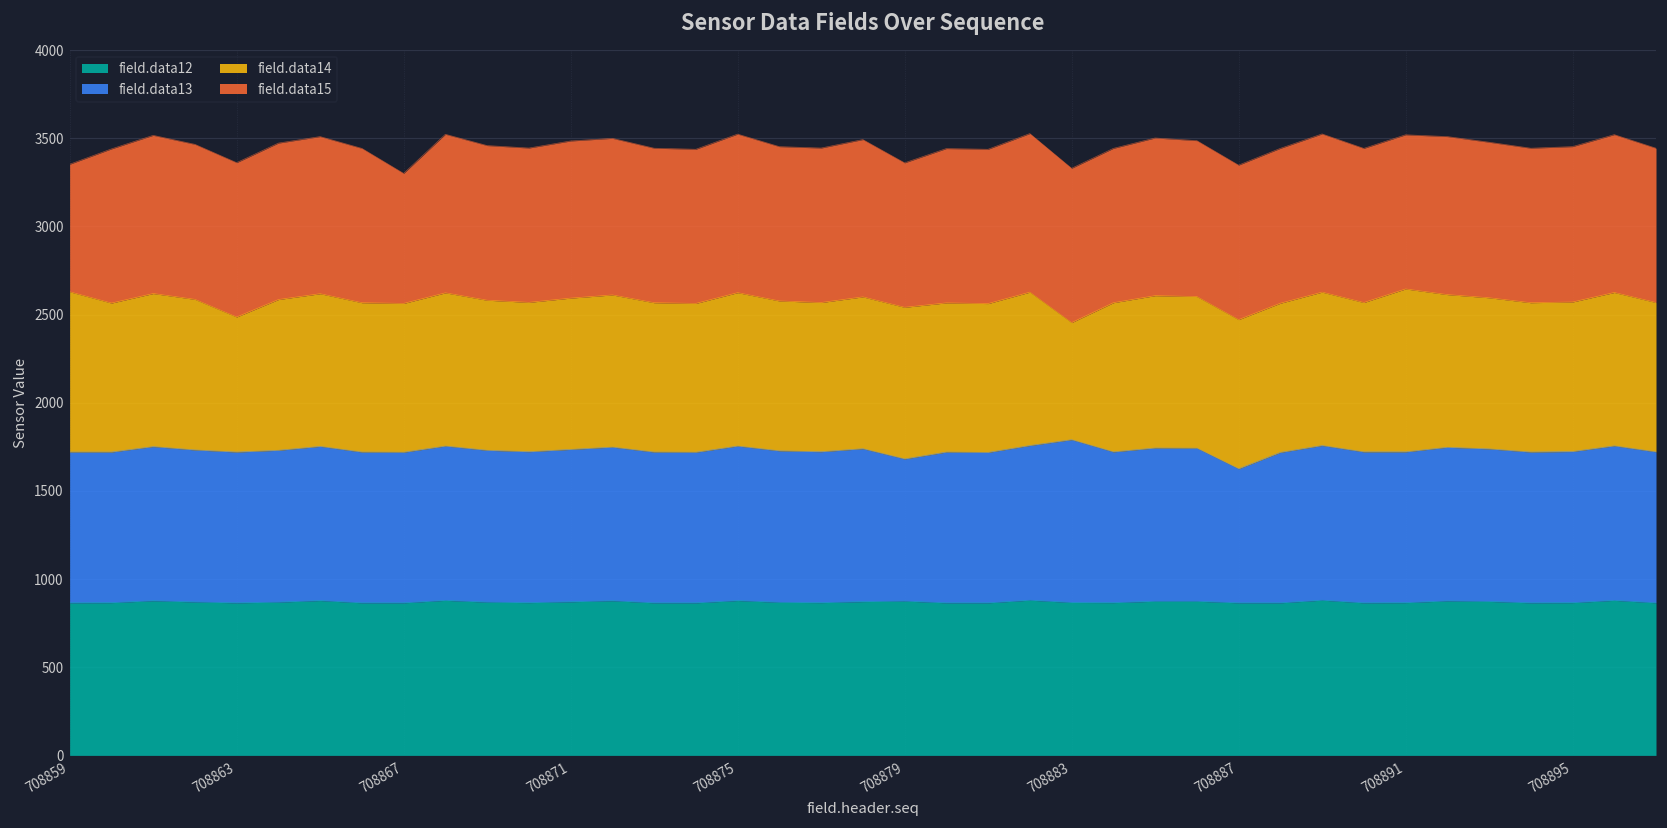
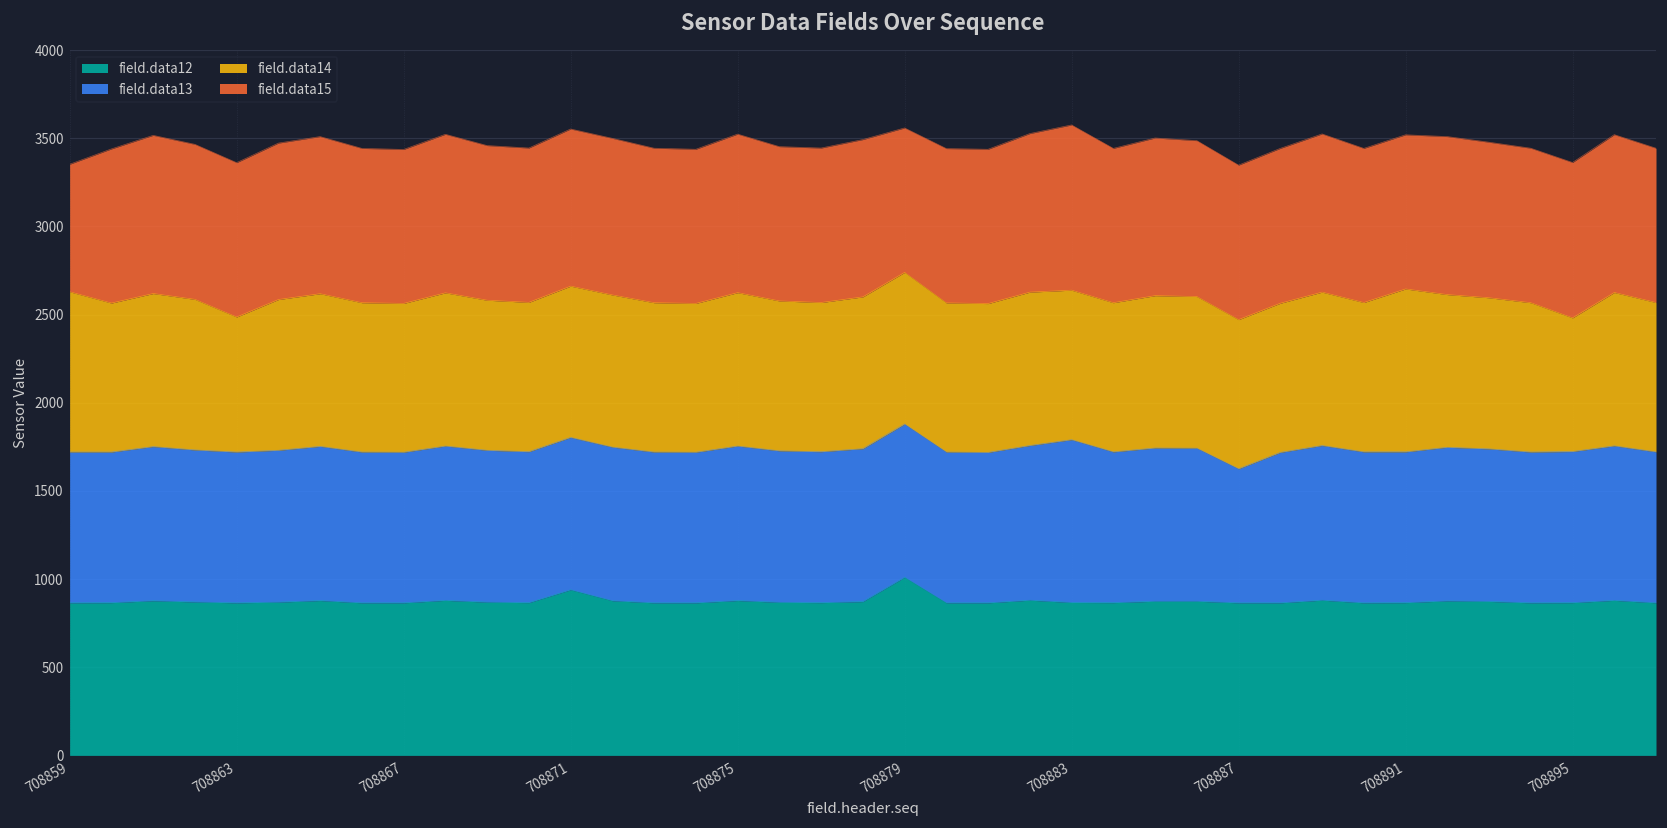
field.data15, 708867: 740 -> 870
field.data12, 708871: 870 -> 940
field.data12, 708879: 880 -> 1010
field.data13, 708879: 810 -> 870
field.data14, 708883: 660 -> 850
field.data15, 708883: 880 -> 940
field.data14, 708895: 850 -> 760
